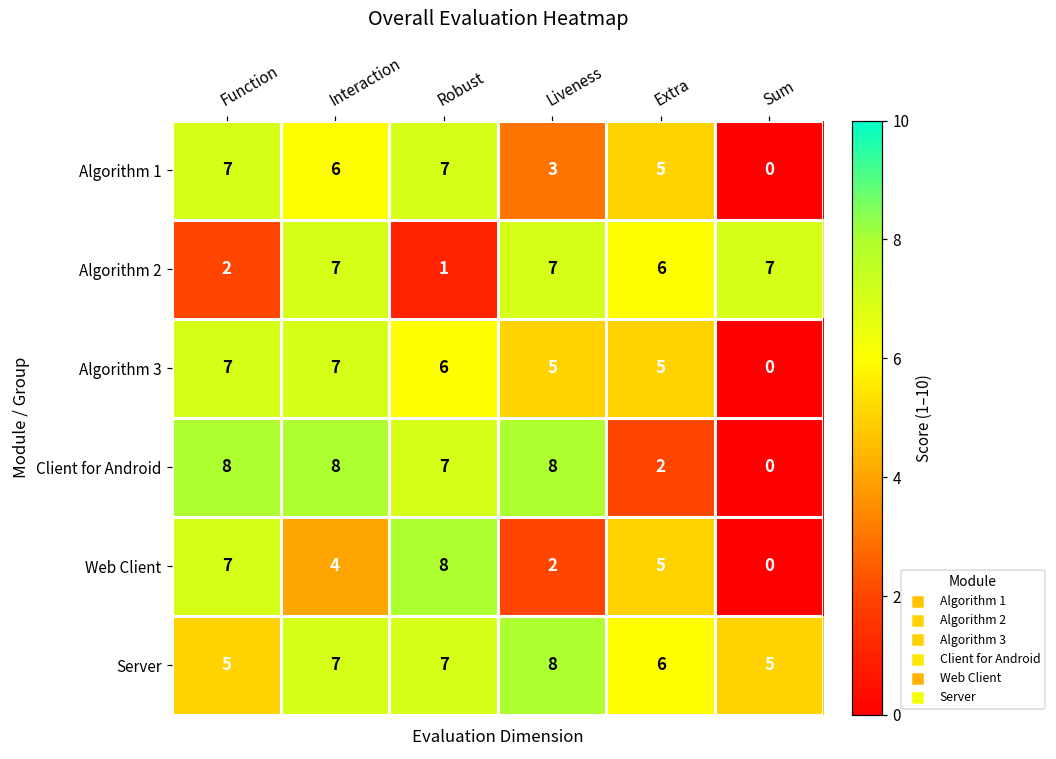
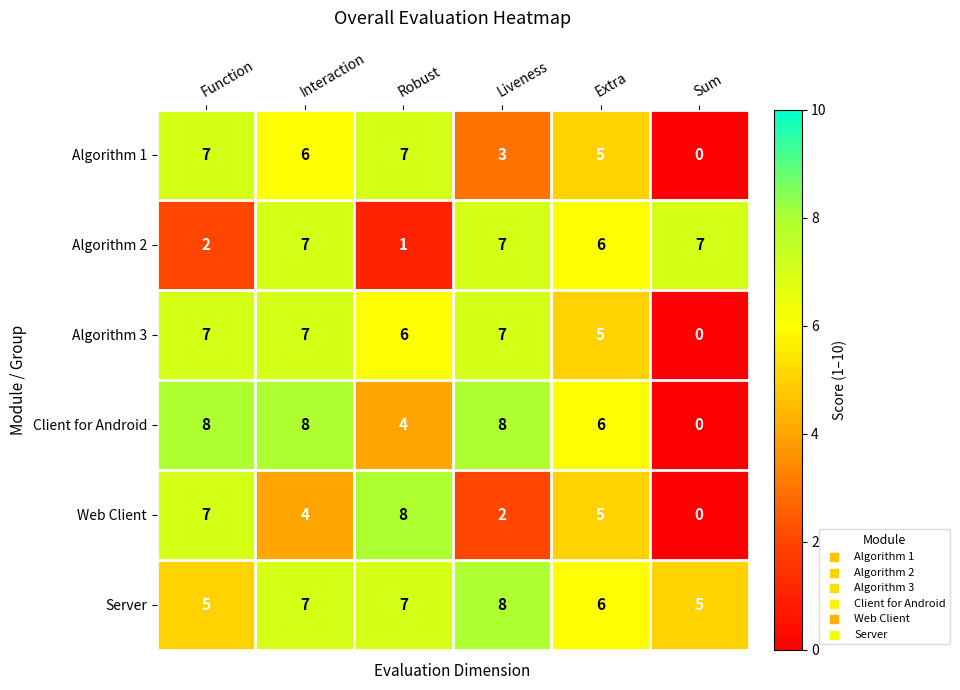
Algorithm 3, Liveness: 5 -> 7
Client for Android, Robust: 7 -> 4
Client for Android, Extra: 2 -> 6
